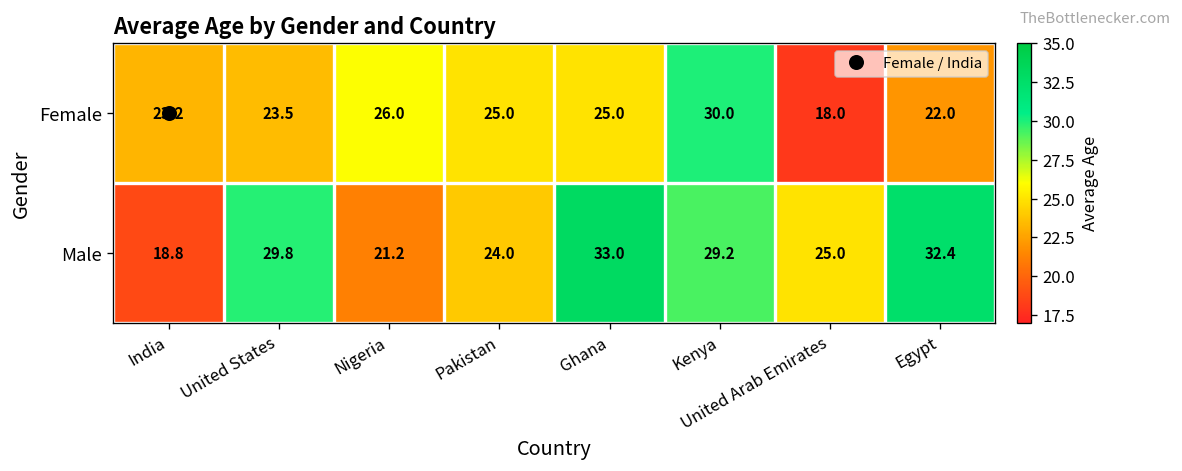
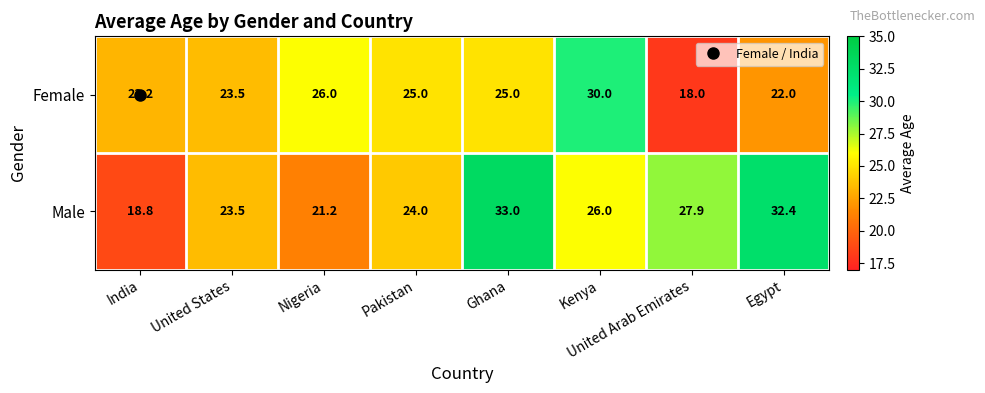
Male, United States: 29.8 -> 23.5
Male, Kenya: 29.2 -> 26.0
Male, United Arab Emirates: 25.0 -> 27.9
